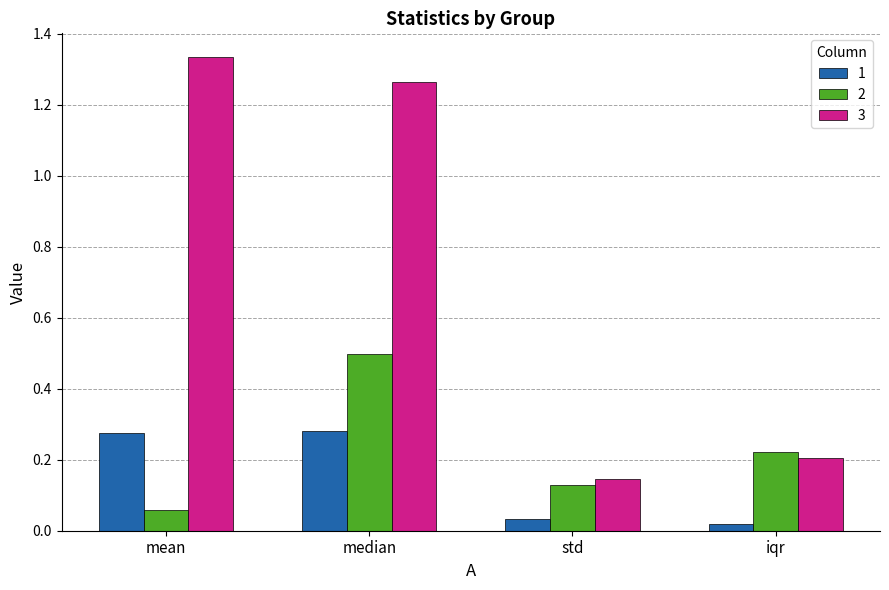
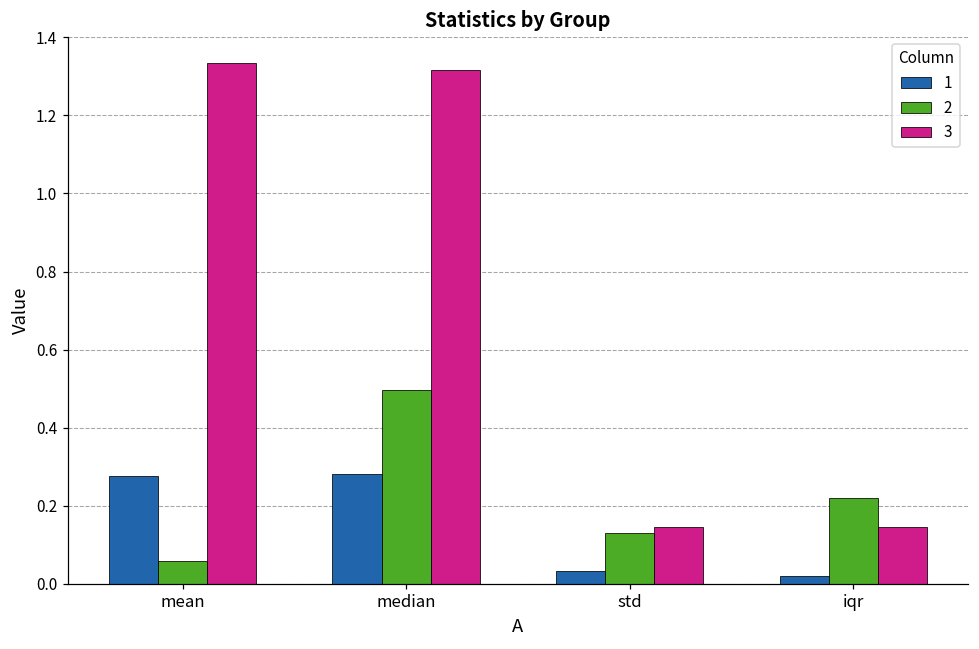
3, median: 1.26 -> 1.32
3, iqr: 0.20 -> 0.14
